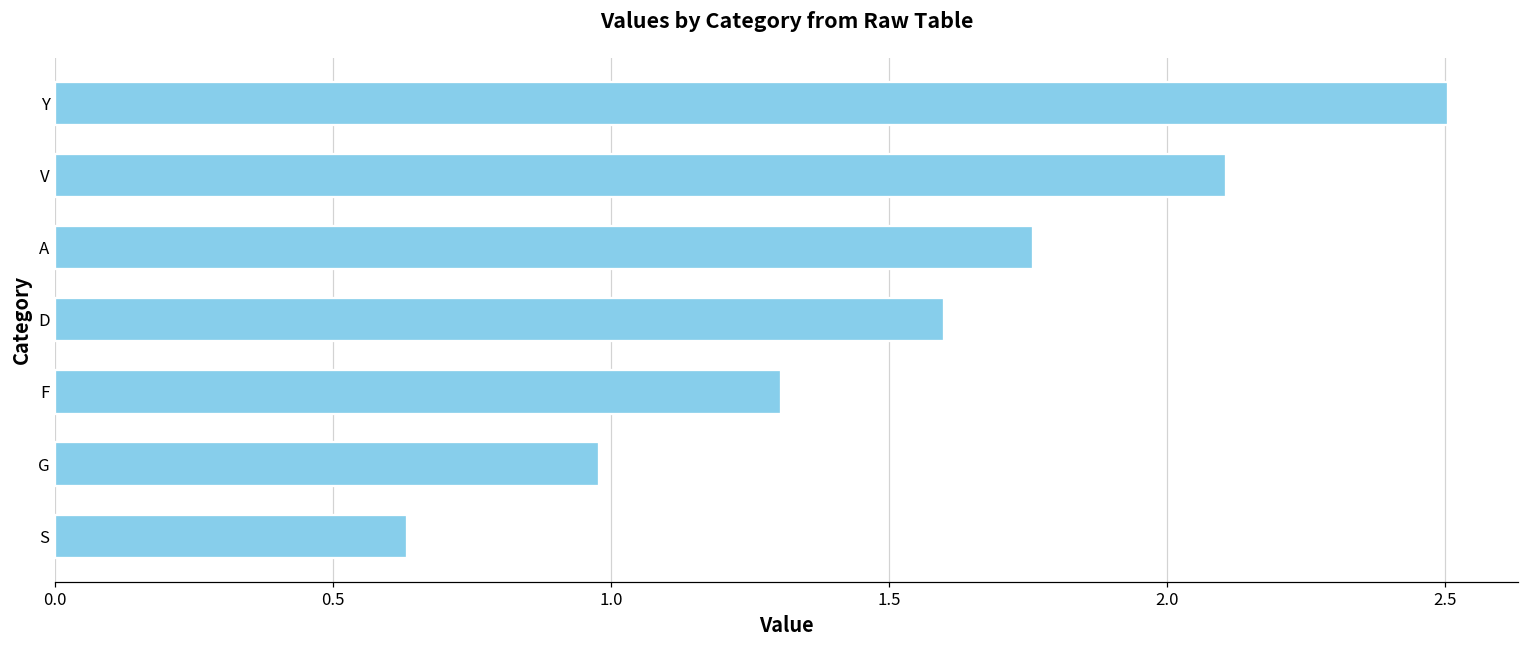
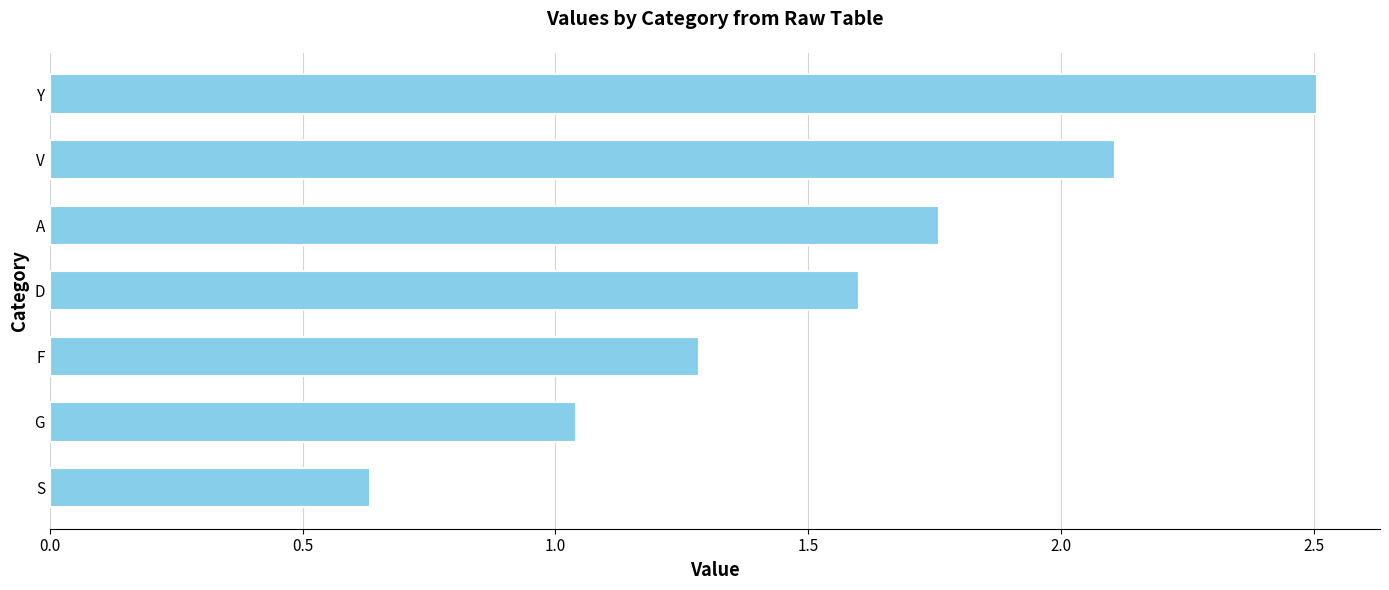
F: 1.31 -> 1.28
G: 0.98 -> 1.04
